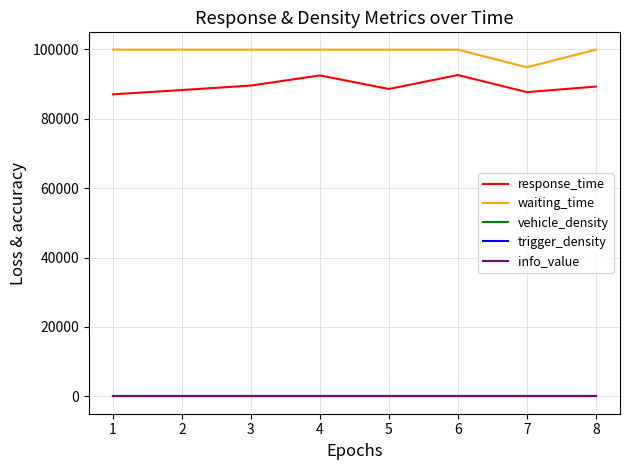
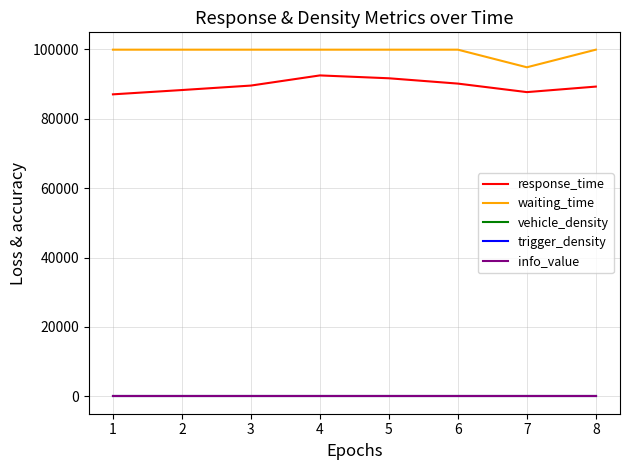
response_time, 5: 89000 -> 92000
response_time, 6: 93000 -> 90000
